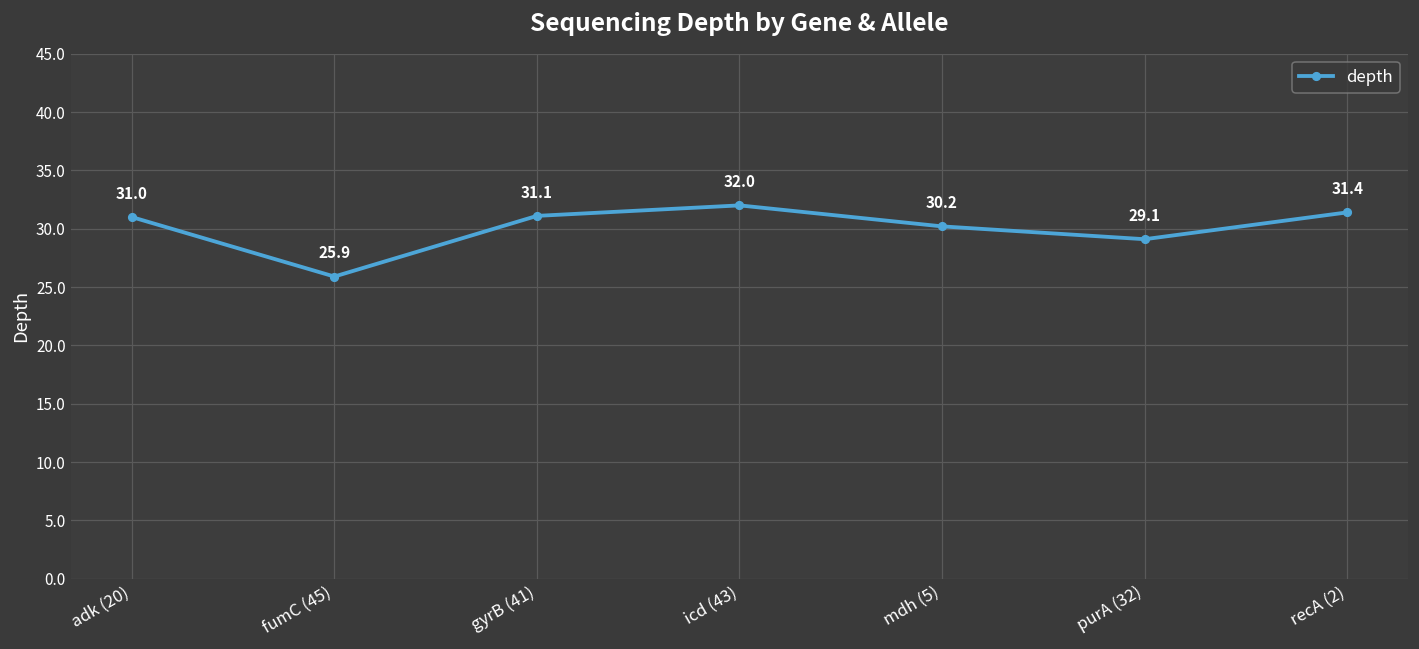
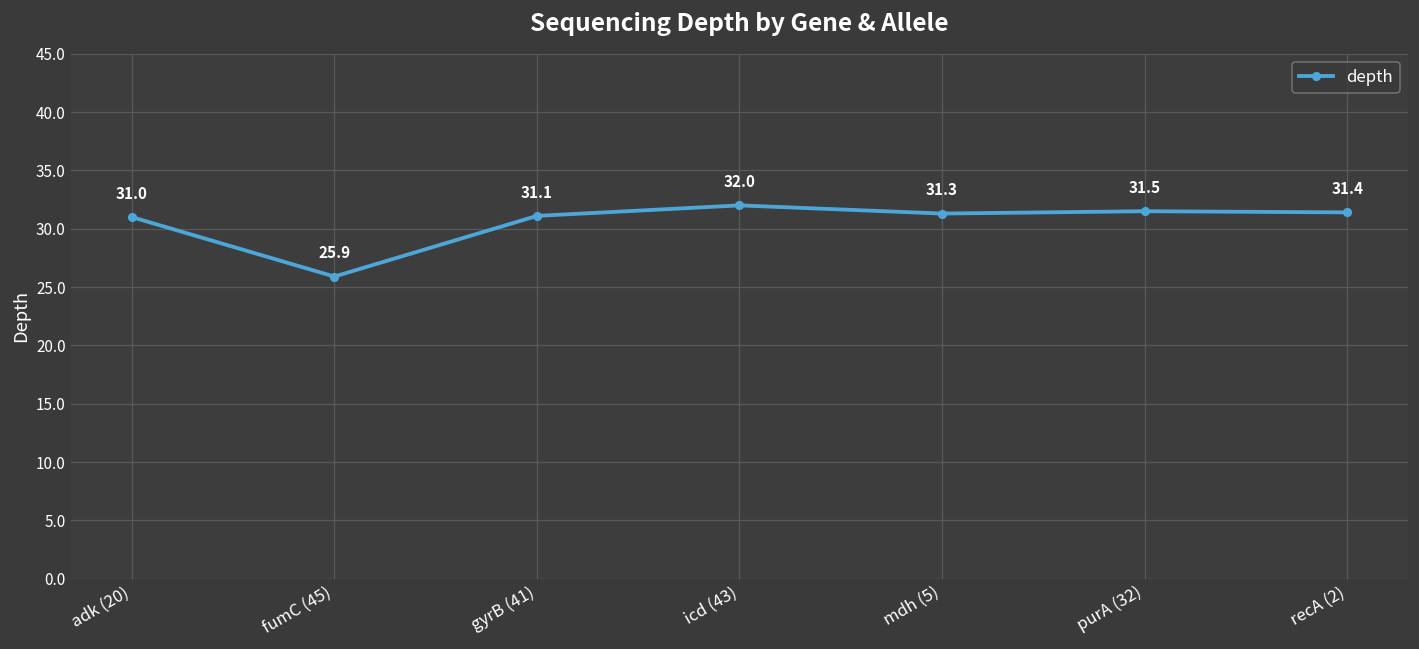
mdh (5): 30.2 -> 31.3
purA (32): 29.1 -> 31.5
